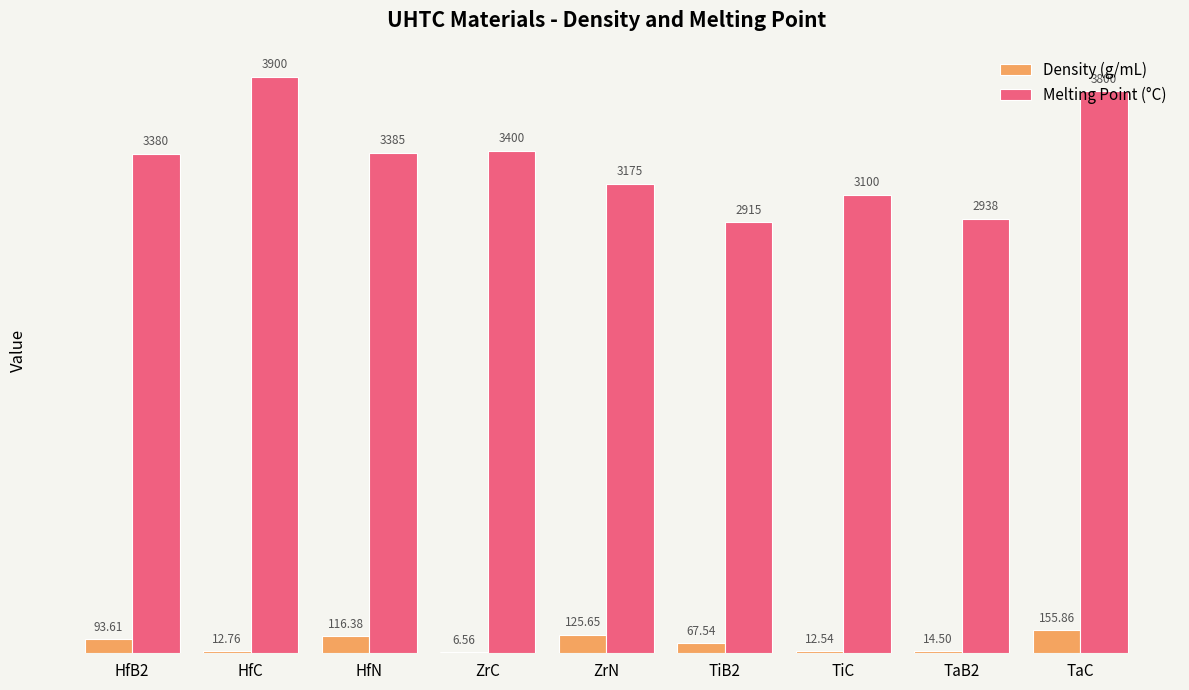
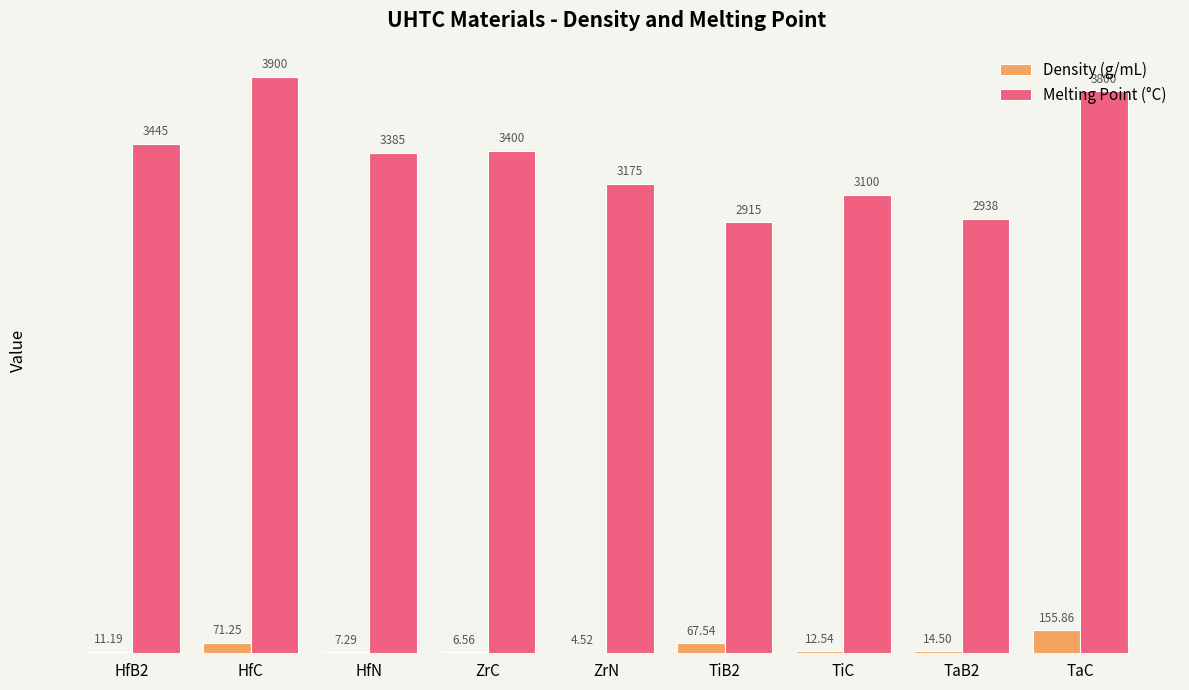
Density (g/mL), HfB2: 93.61 -> 11.19
Melting Point (°C), HfB2: 3380 -> 3445
Density (g/mL), HfC: 12.76 -> 71.25
Density (g/mL), HfN: 116.38 -> 7.29
Density (g/mL), ZrN: 125.65 -> 4.52
